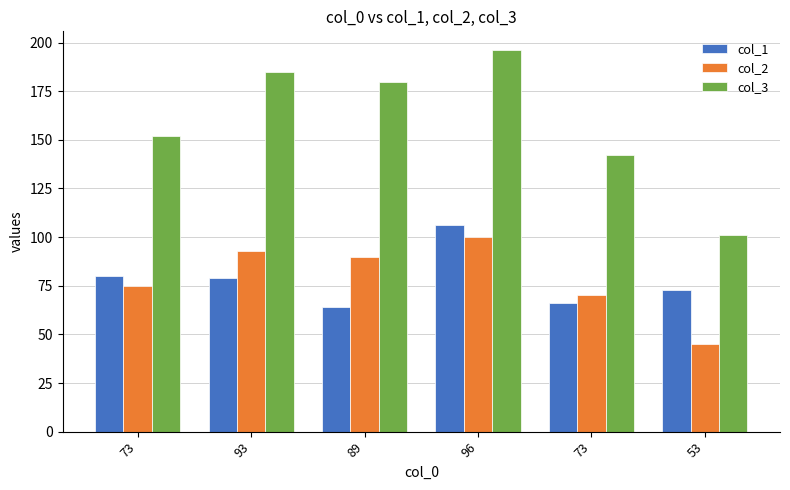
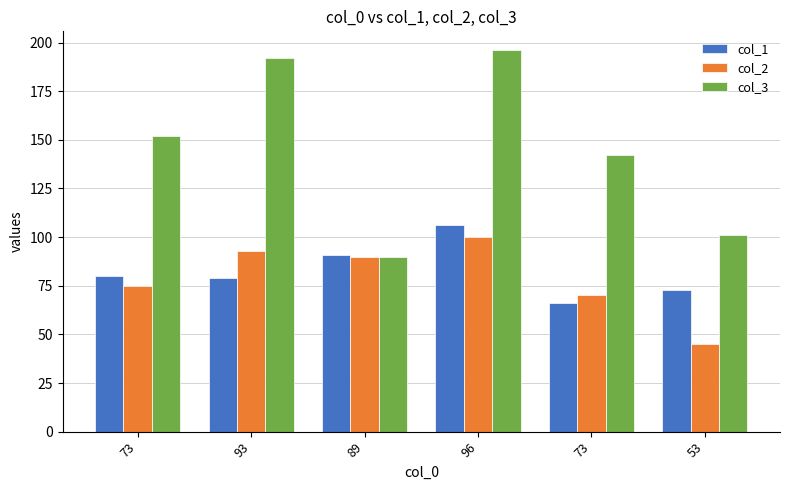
col_3, 93: 185 -> 192
col_1, 89: 64 -> 91
col_3, 89: 180 -> 90
